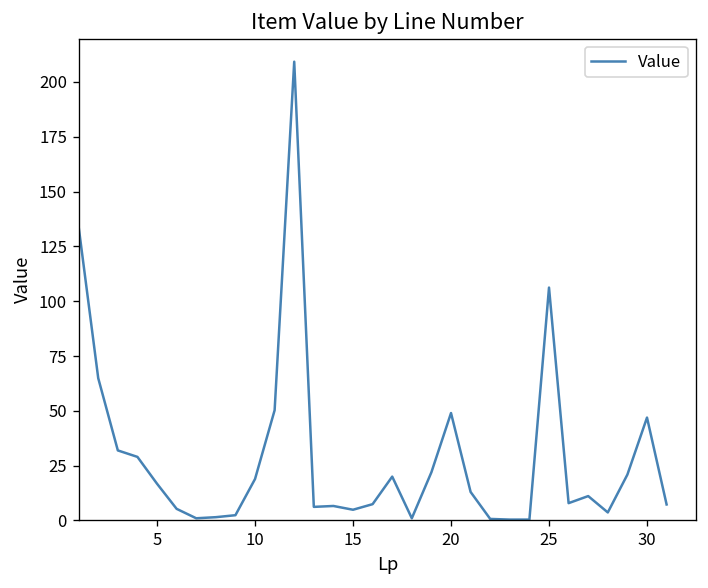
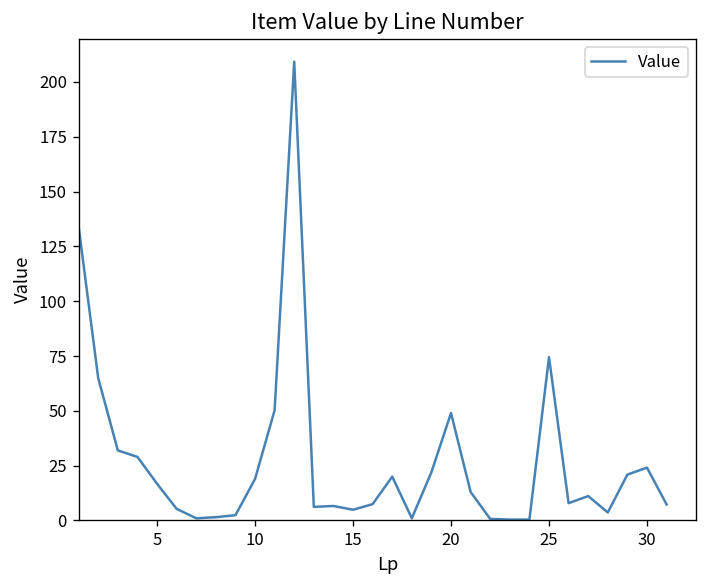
25: 106 -> 74
30: 47 -> 24
